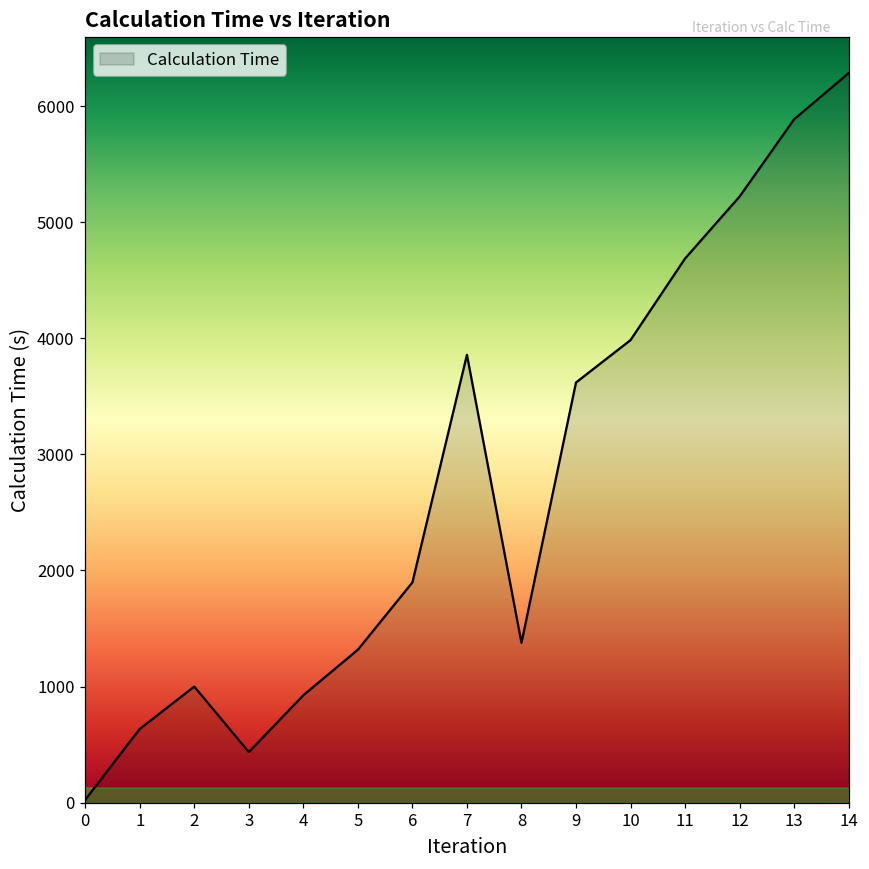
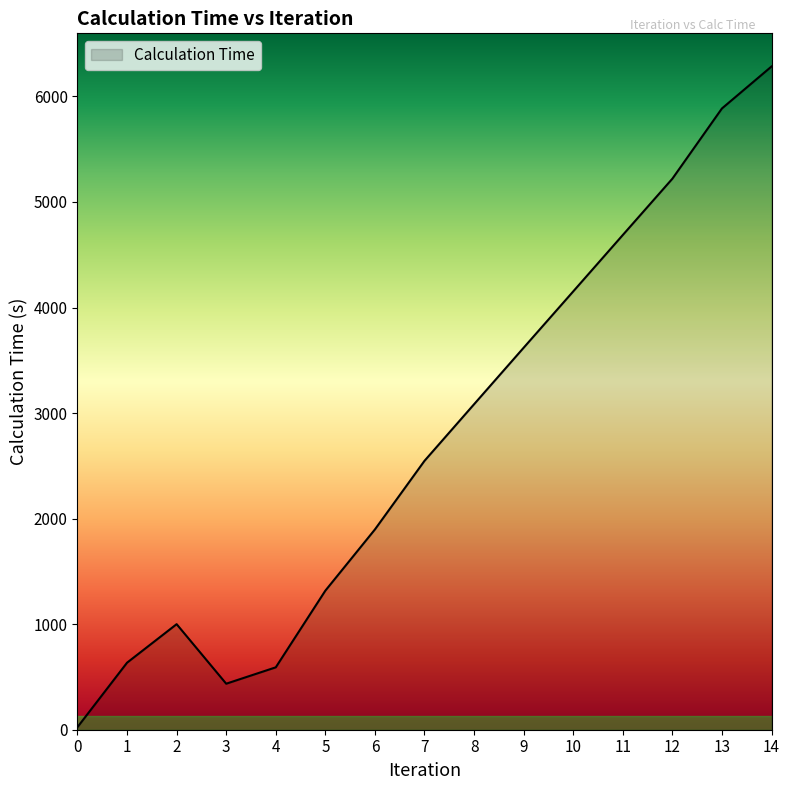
4: 930 -> 590
7: 3860 -> 2550
8: 1380 -> 3080
10: 3980 -> 4150
